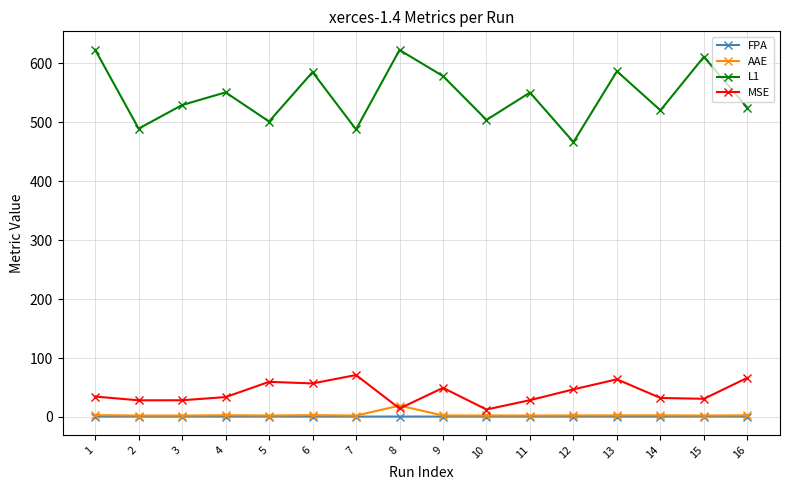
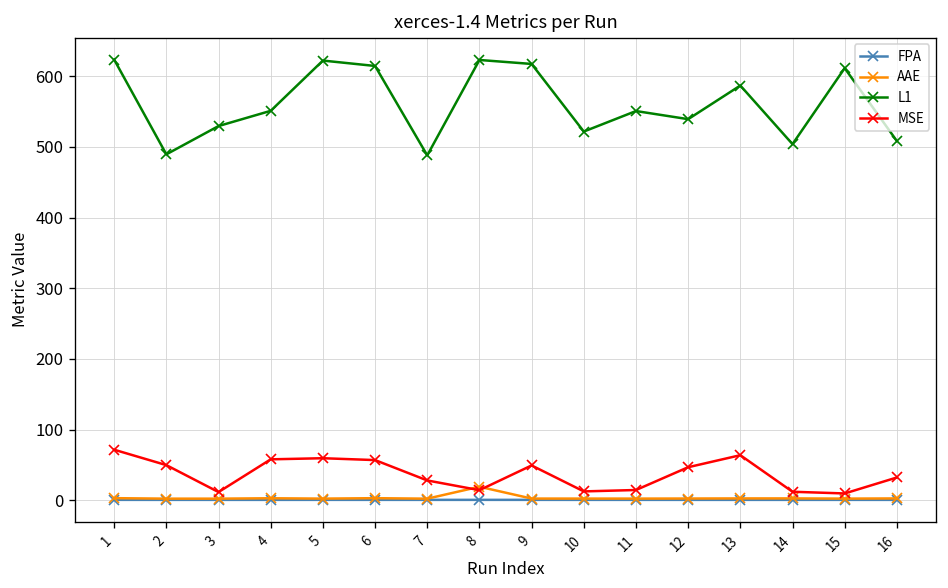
MSE, 1: 30 -> 70
MSE, 2: 30 -> 50
MSE, 3: 30 -> 10
MSE, 4: 30 -> 60
L1, 5: 500 -> 620
L1, 6: 590 -> 610
MSE, 7: 70 -> 30
L1, 9: 580 -> 620
L1, 10: 500 -> 520
MSE, 11: 30 -> 10
L1, 12: 470 -> 540
L1, 14: 520 -> 500
MSE, 14: 30 -> 10
MSE, 15: 30 -> 10
L1, 16: 520 -> 510
MSE, 16: 70 -> 30
